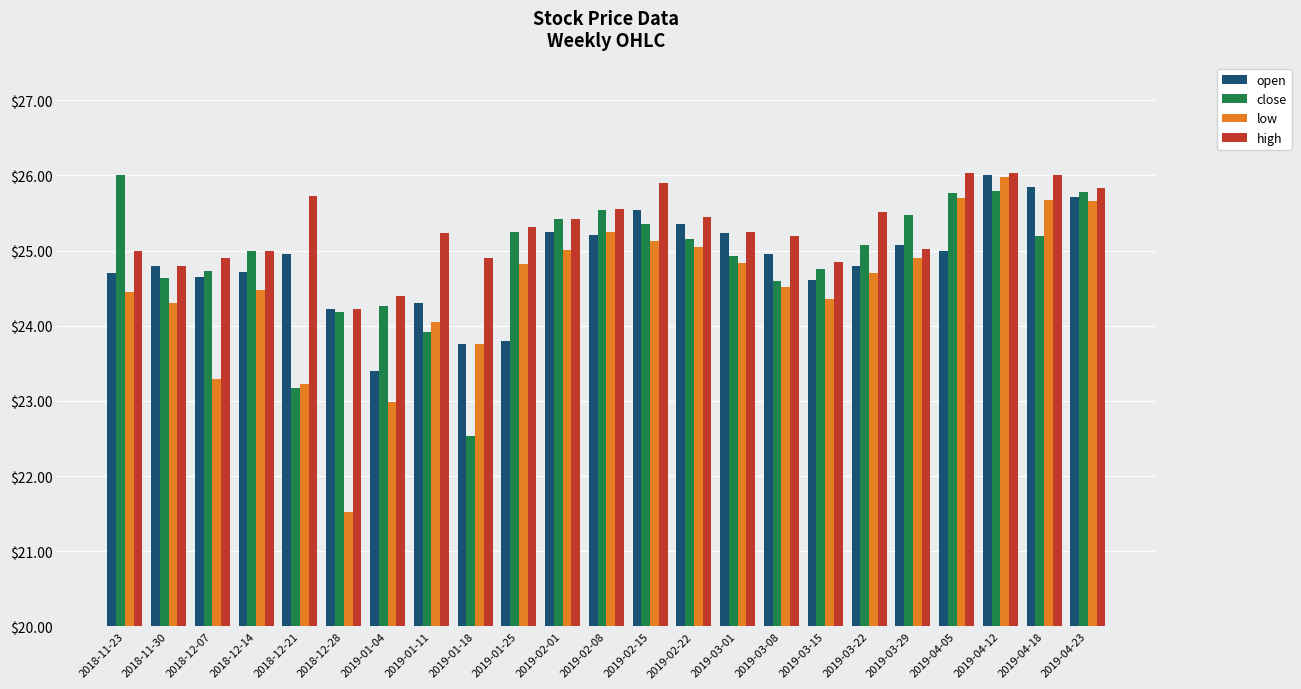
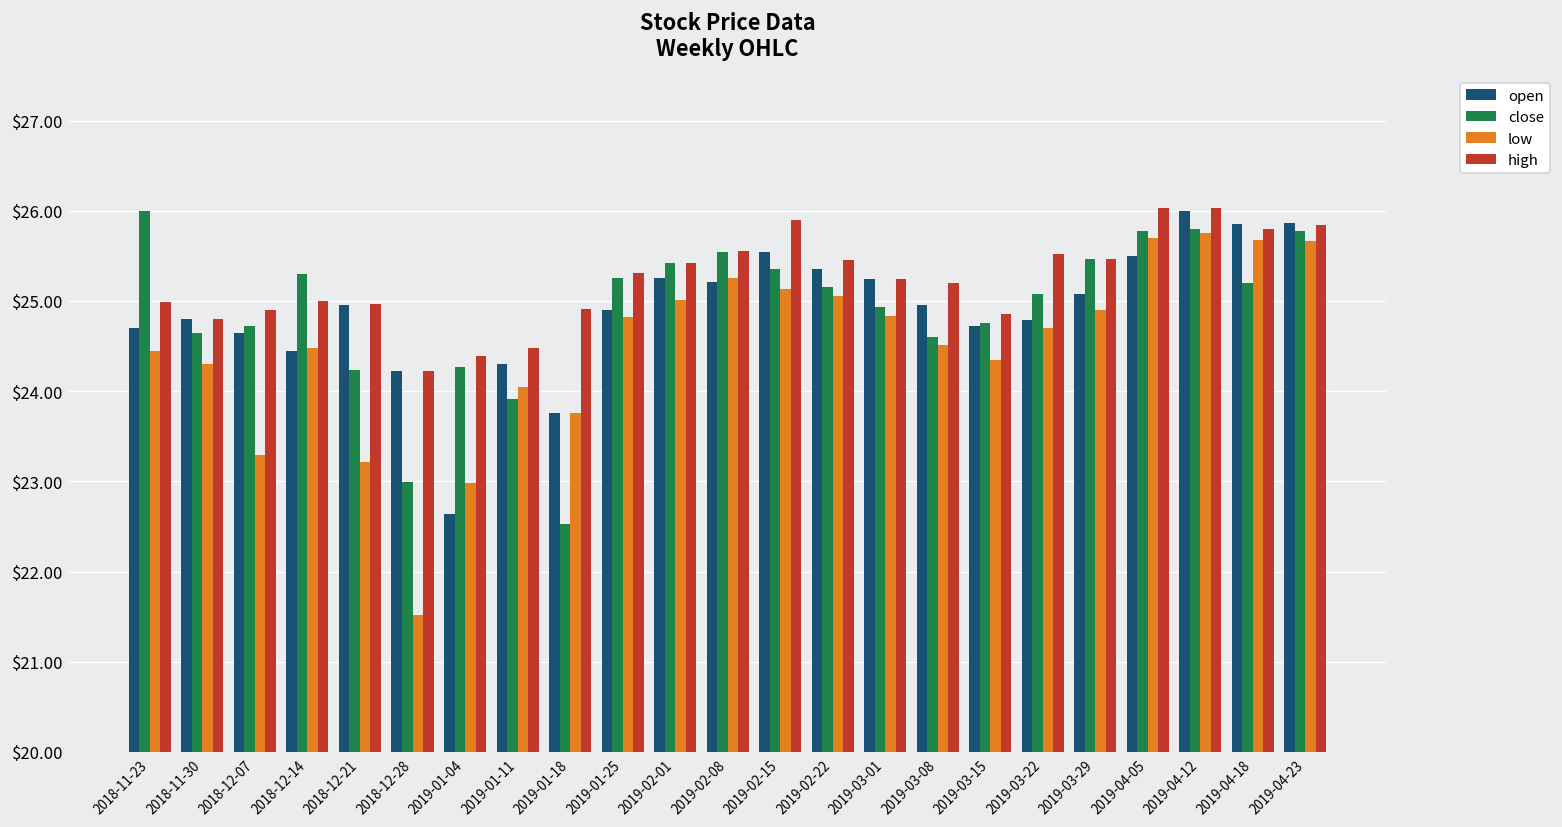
open, 2018-12-14: $24.7 -> $24.4
close, 2018-12-14: $25.0 -> $25.3
close, 2018-12-21: $23.2 -> $24.2
high, 2018-12-21: $25.7 -> $25.0
close, 2018-12-28: $24.2 -> $23.0
open, 2019-01-04: $23.4 -> $22.6
high, 2019-01-11: $25.2 -> $24.5
open, 2019-01-25: $23.8 -> $24.9
open, 2019-03-15: $24.6 -> $24.7
high, 2019-03-29: $25.0 -> $25.5
open, 2019-04-05: $25.0 -> $25.5
low, 2019-04-12: $26.0 -> $25.8
high, 2019-04-18: $26.0 -> $25.8
open, 2019-04-23: $25.7 -> $25.9
